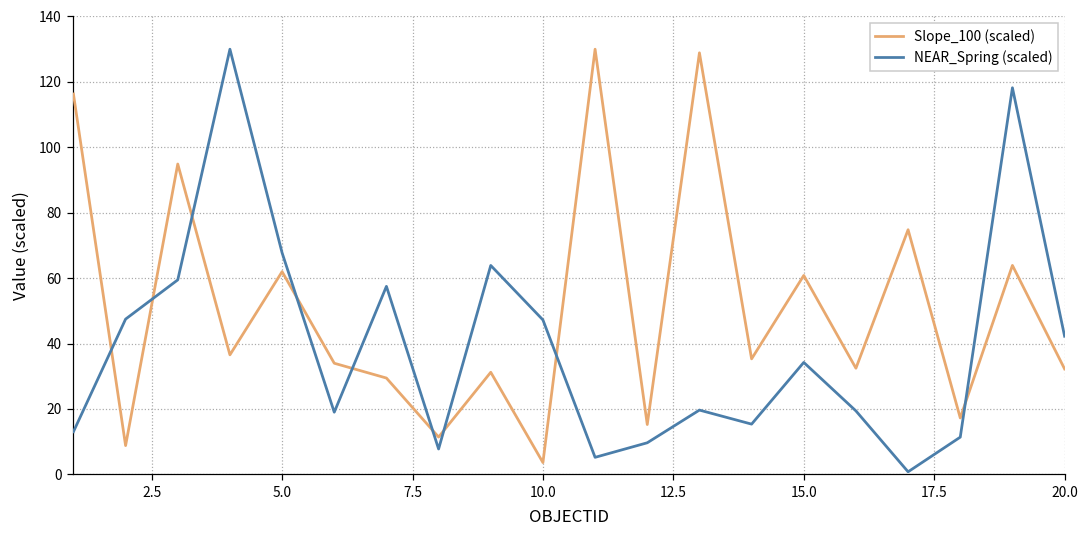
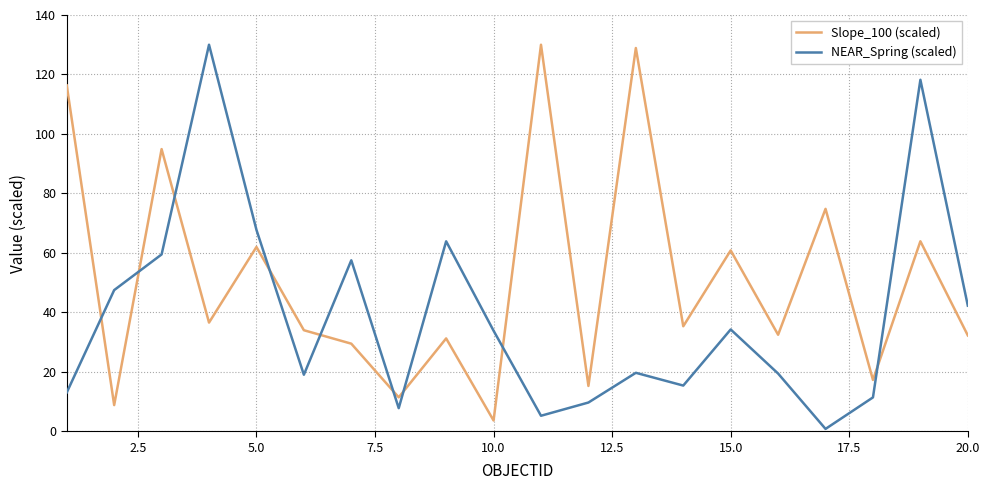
NEAR_Spring (scaled), 10.0: 47 -> 34
